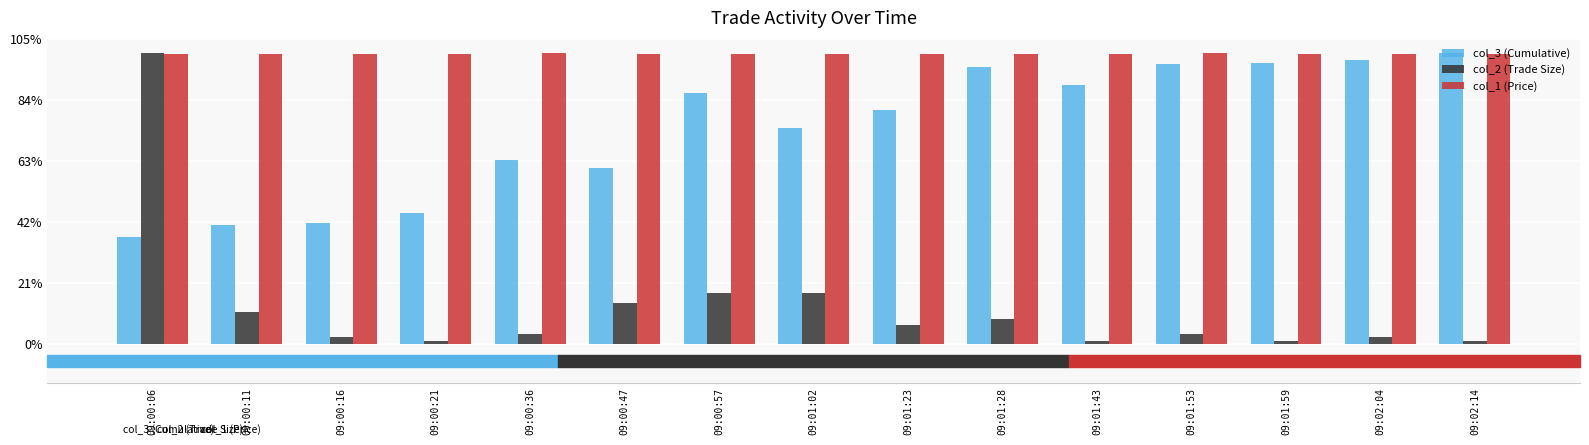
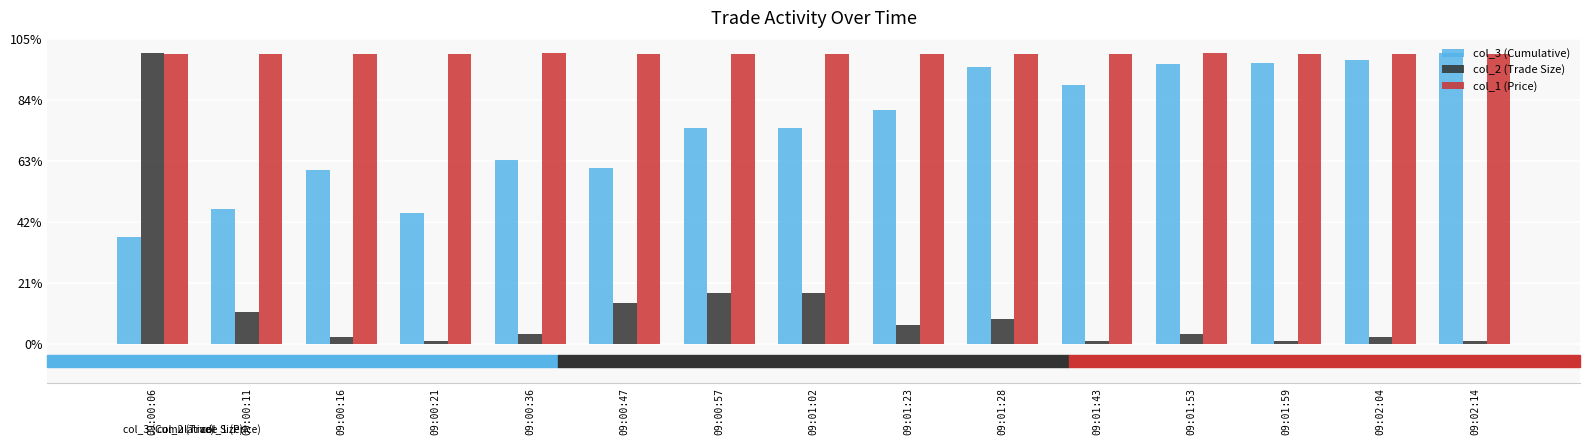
col_3 (Cumulative), 09:00:11: 41% -> 46%
col_3 (Cumulative), 09:00:16: 42% -> 60%
col_3 (Cumulative), 09:00:57: 86% -> 74%
